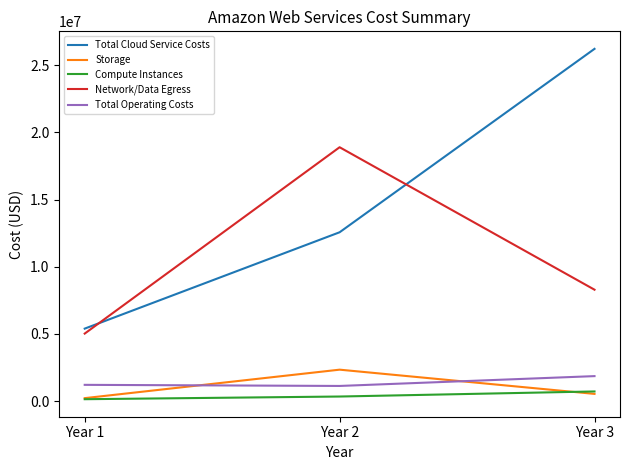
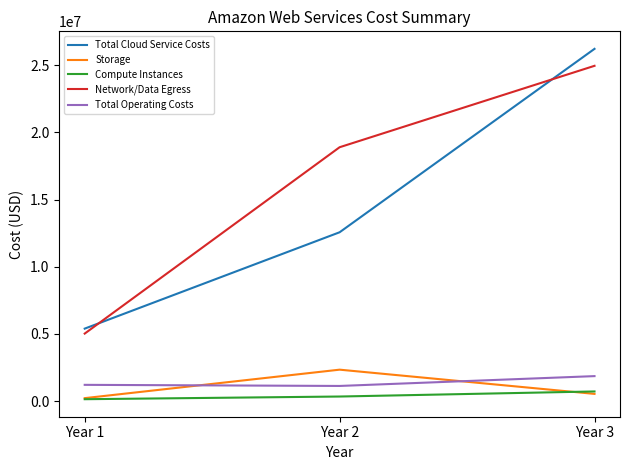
Network/Data Egress, Year 3: 8300000 -> 25000000
